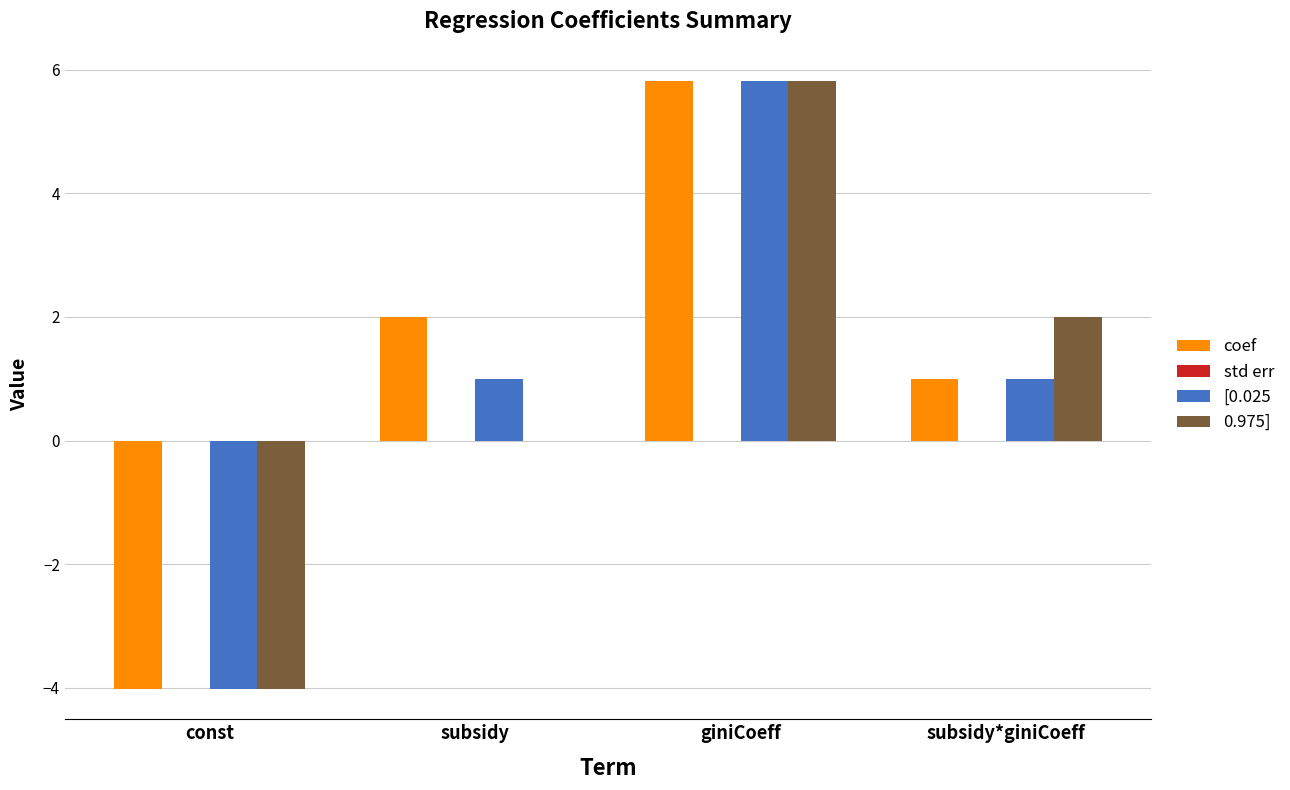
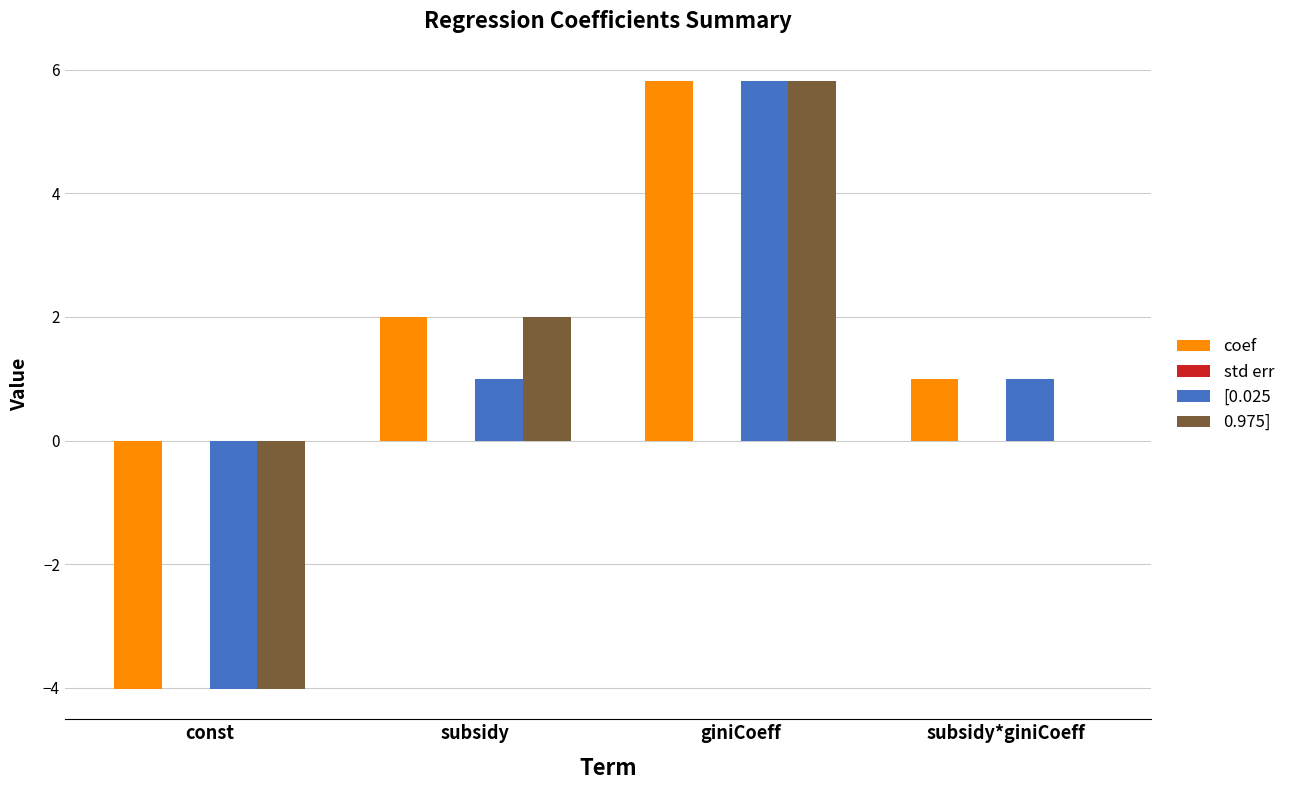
0.975], subsidy: 0 -> 2
0.975], subsidy*giniCoeff: 2 -> 0
